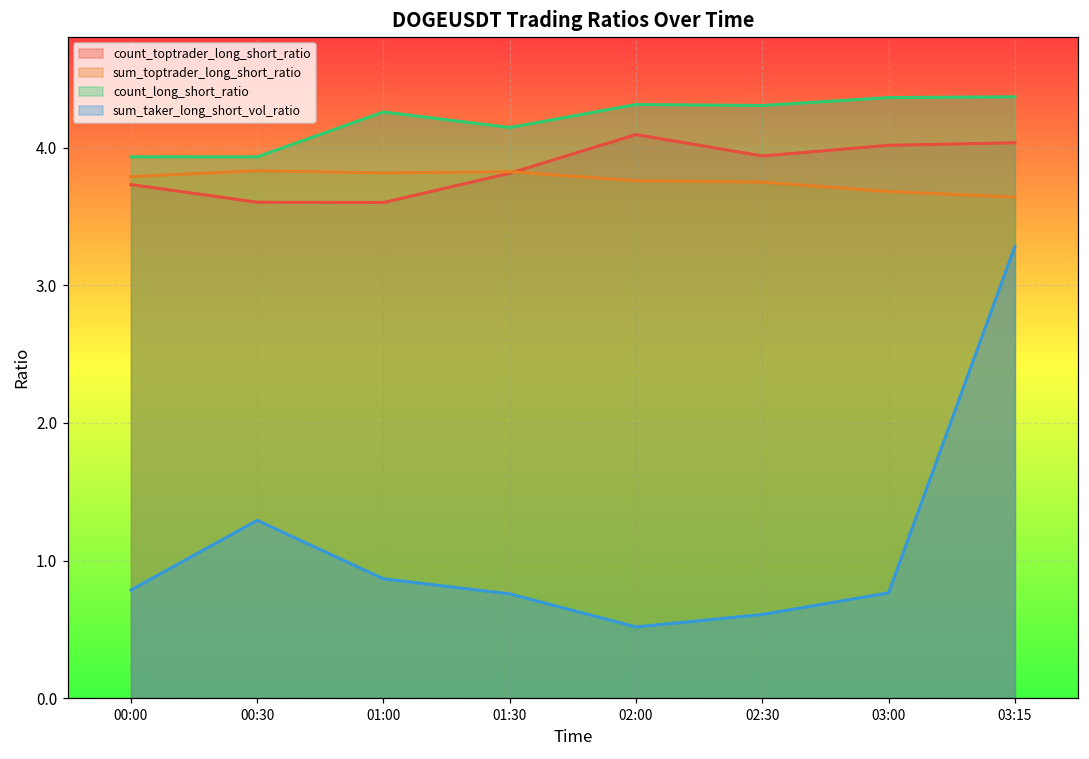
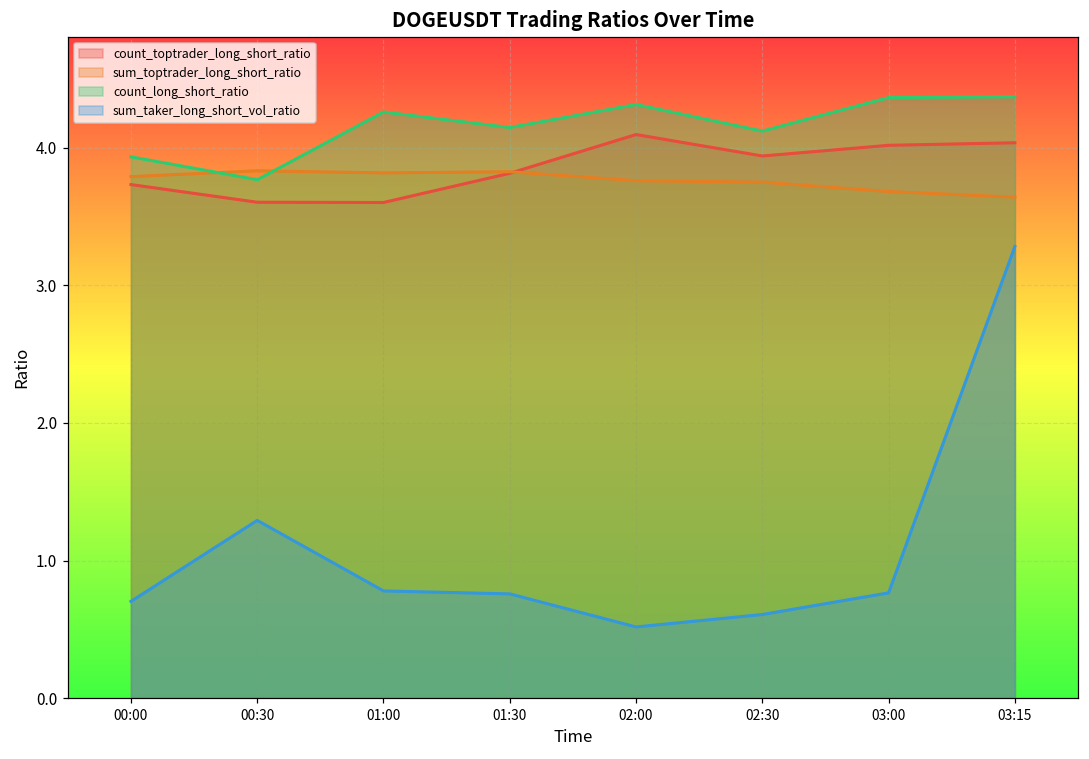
sum_taker_long_short_vol_ratio, 00:00: 0.79 -> 0.70
count_long_short_ratio, 00:30: 3.93 -> 3.77
sum_taker_long_short_vol_ratio, 01:00: 0.87 -> 0.78
count_long_short_ratio, 02:30: 4.31 -> 4.12
